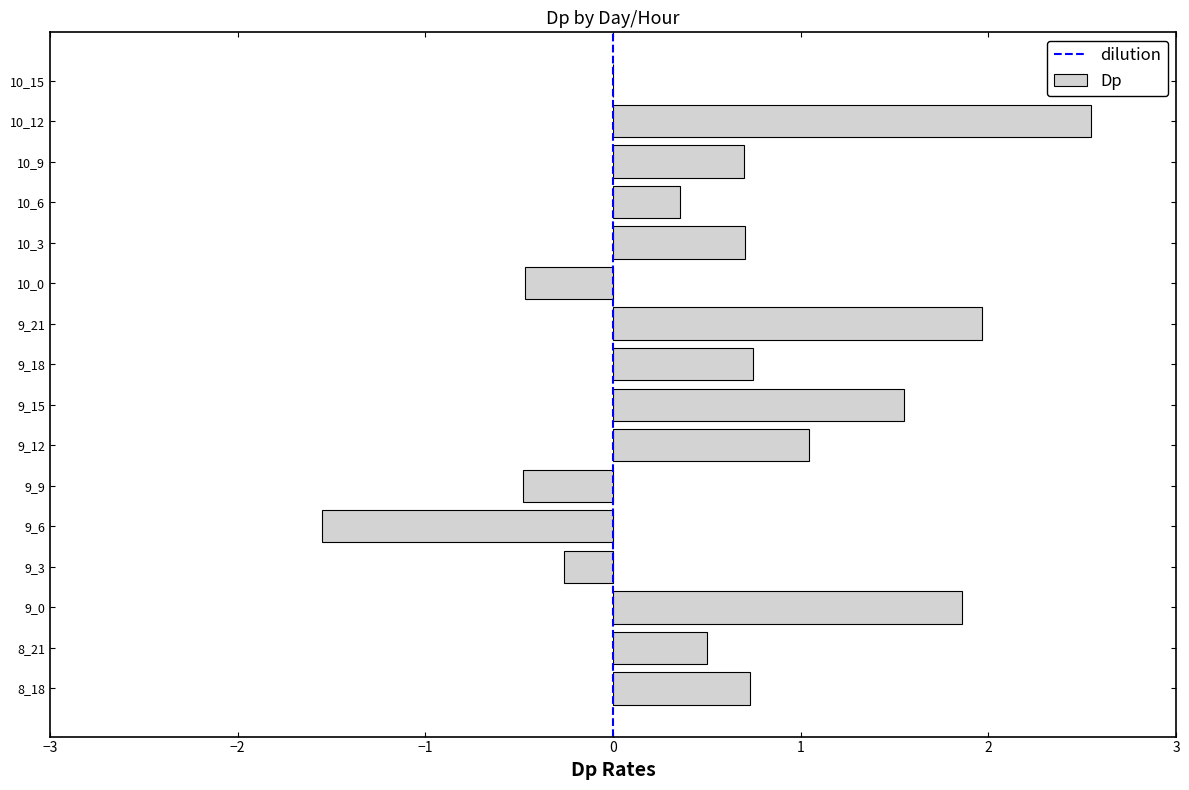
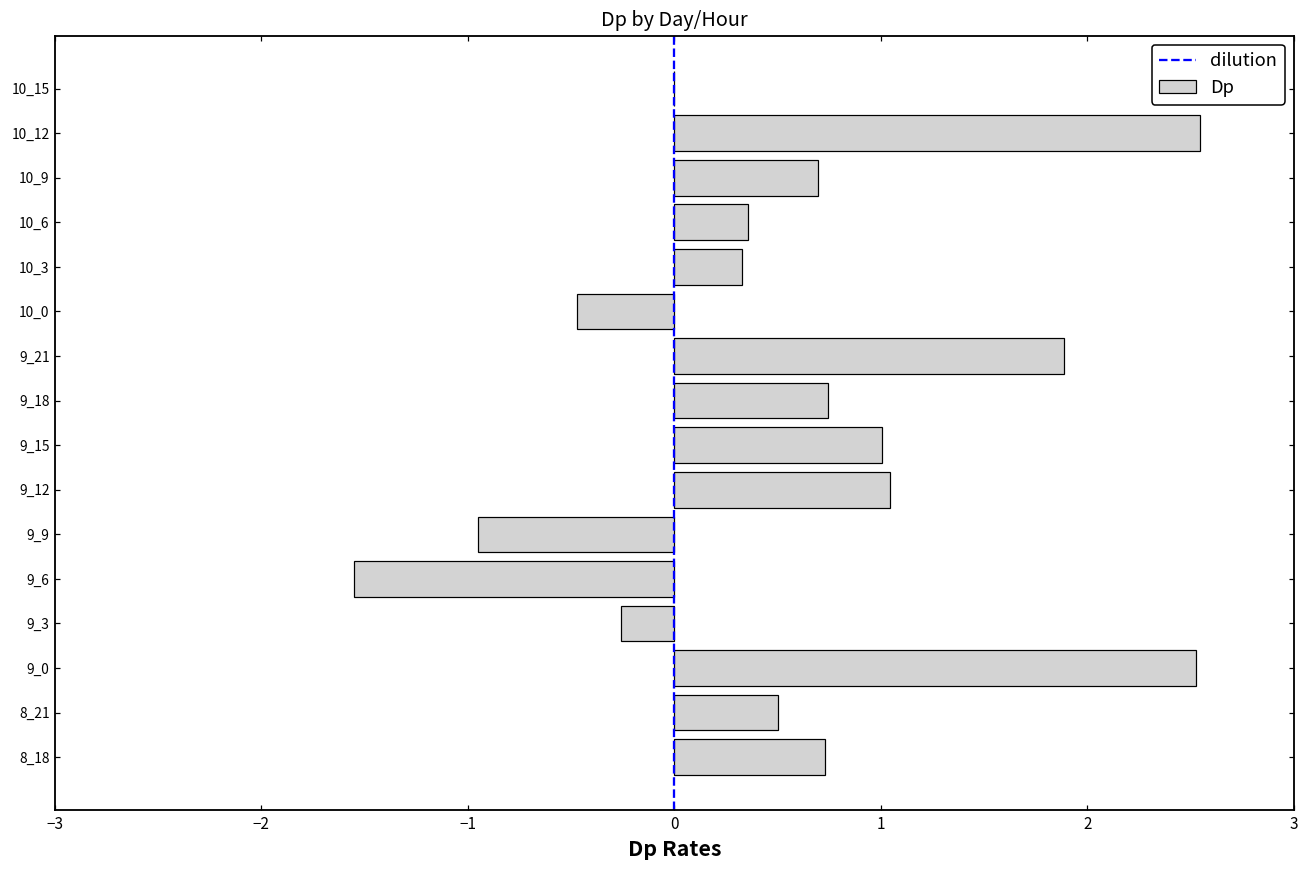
10_3: 0.71 -> 0.33
9_21: 1.96 -> 1.88
9_15: 1.55 -> 1.00
9_9: -0.48 -> -0.95
9_0: 1.86 -> 2.52
